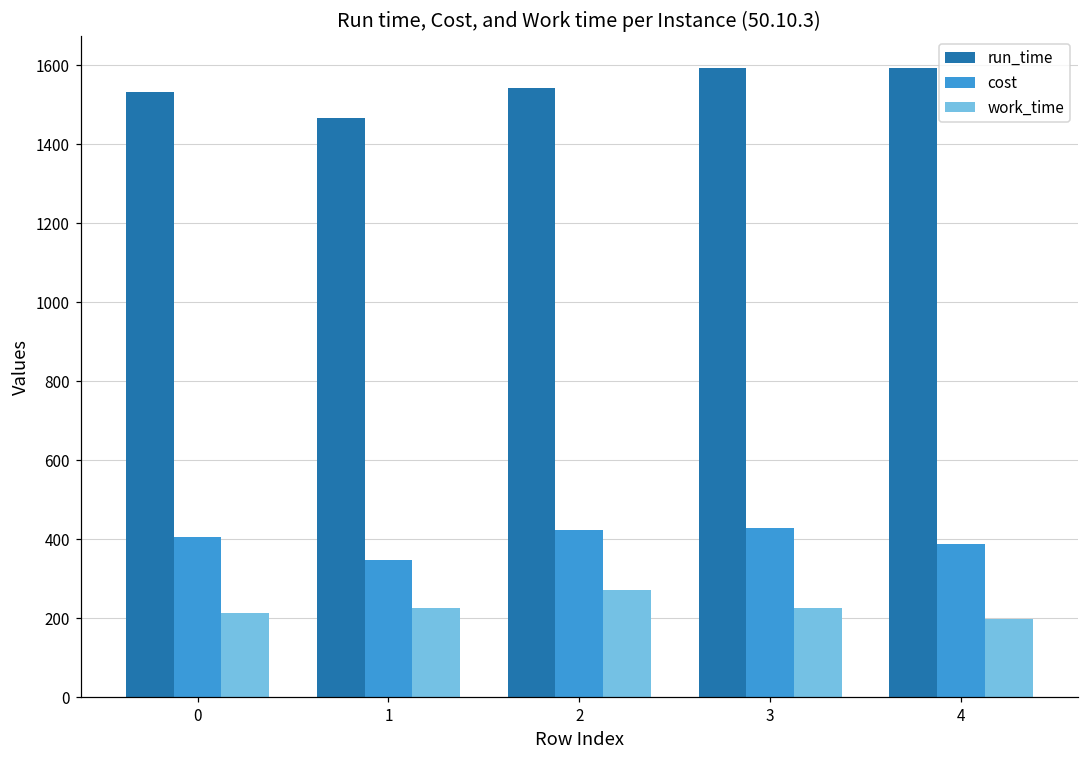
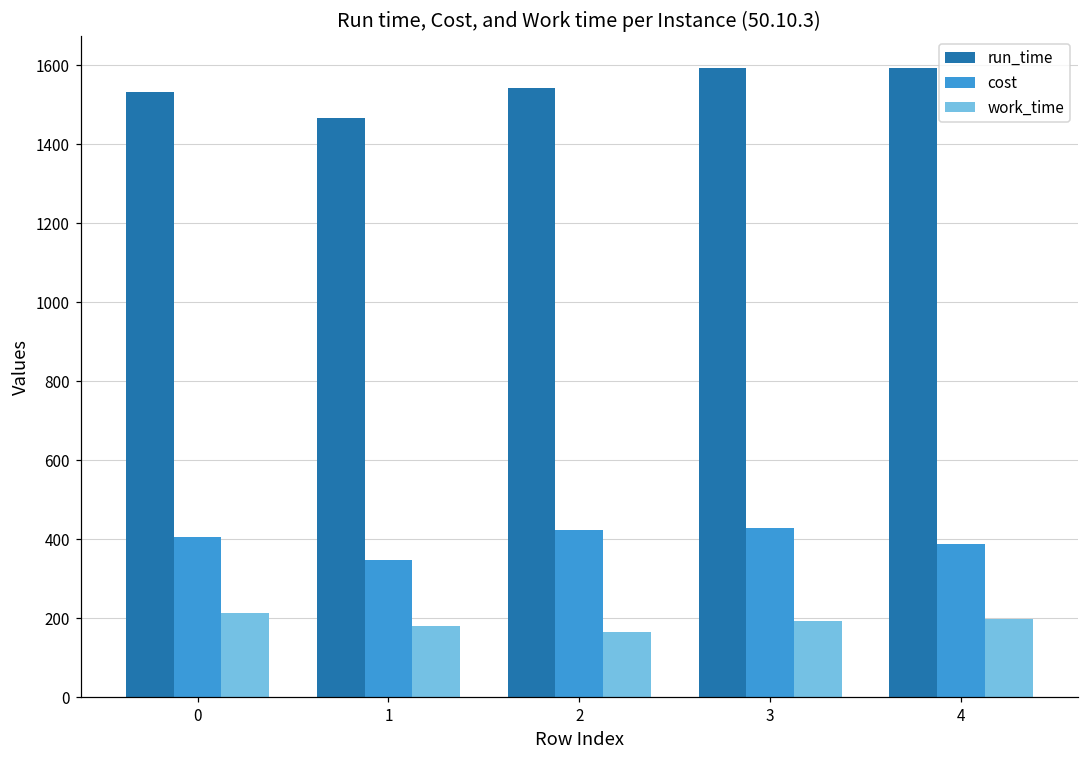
work_time, 1: 230 -> 180
work_time, 2: 270 -> 170
work_time, 3: 230 -> 190
